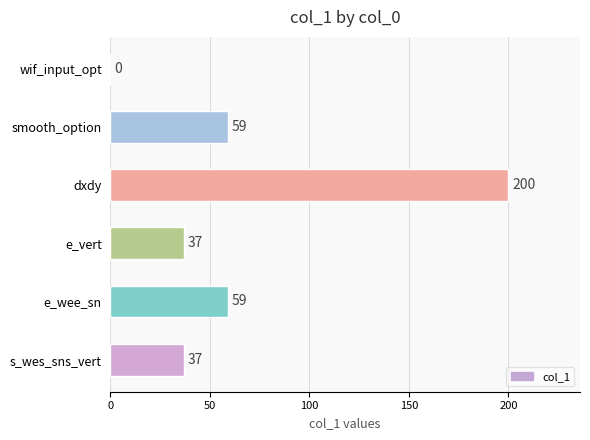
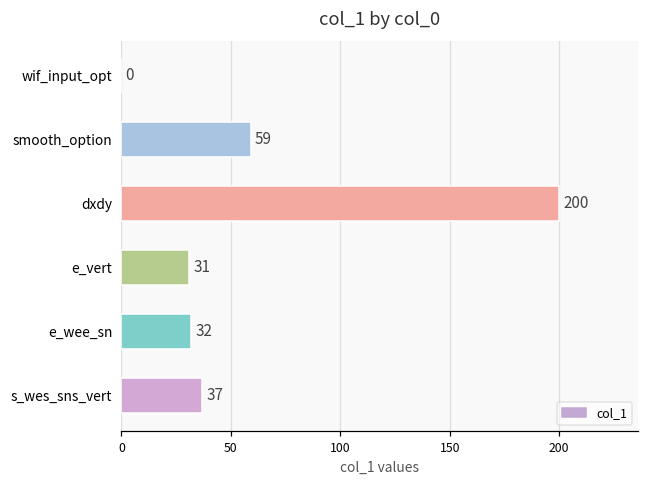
e_vert: 37 -> 31
e_wee_sn: 59 -> 32
